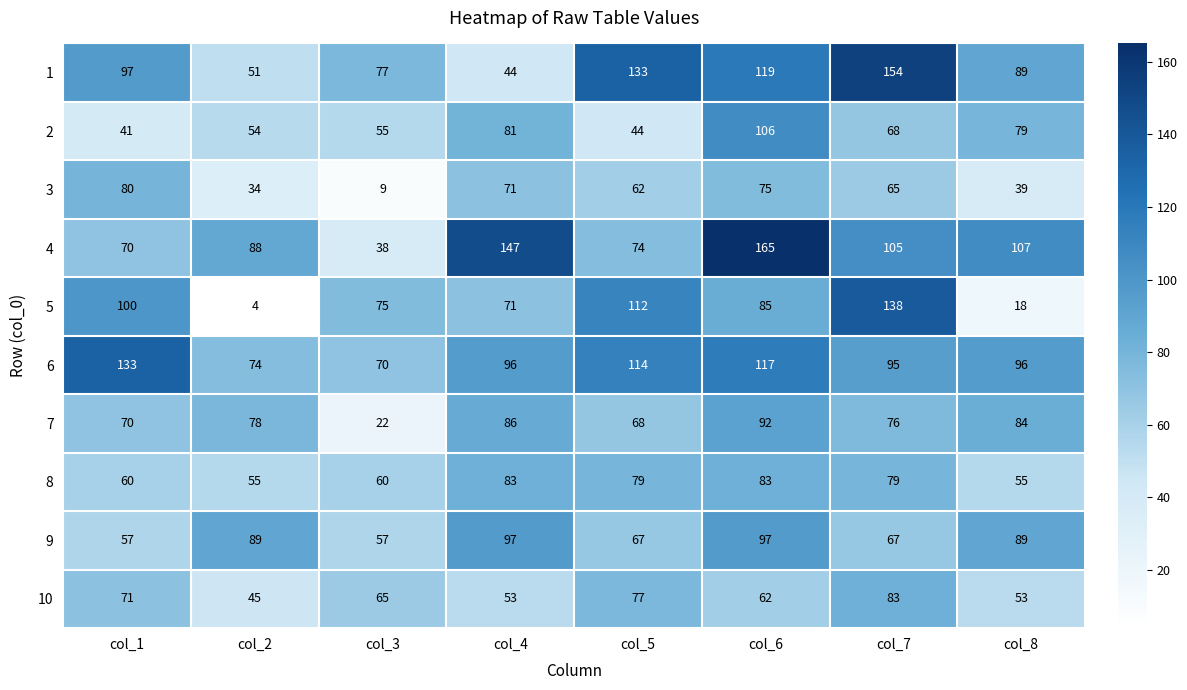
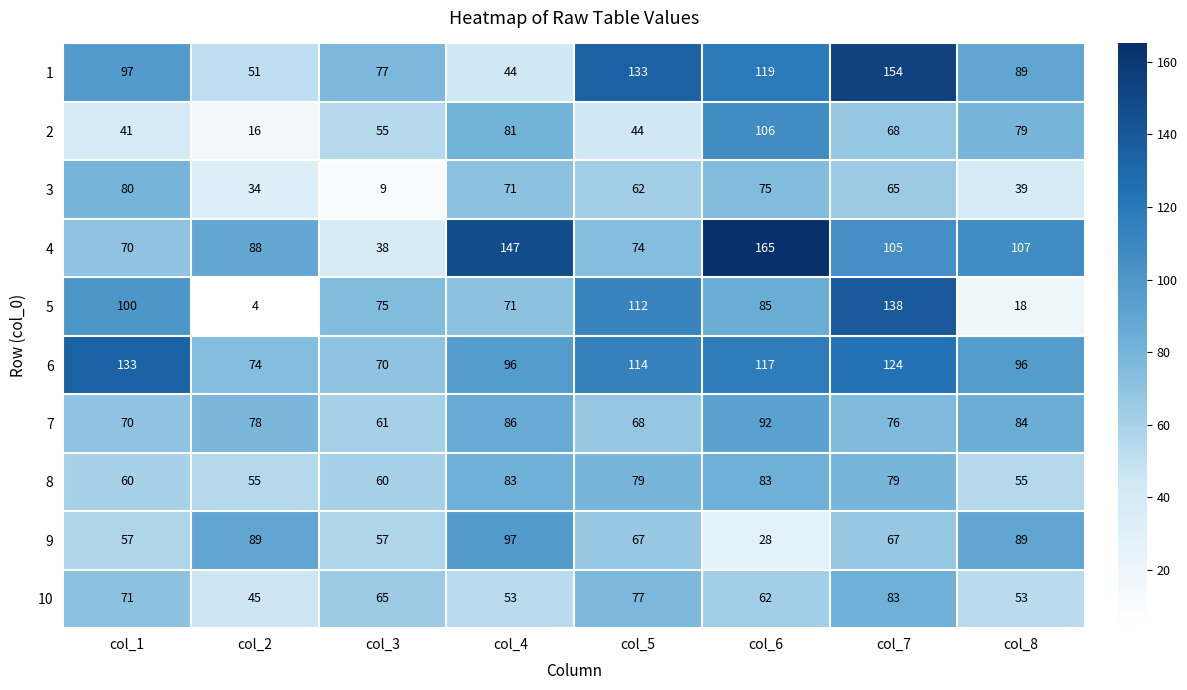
2, col_2: 54 -> 16
6, col_7: 95 -> 124
7, col_3: 22 -> 61
9, col_6: 97 -> 28
